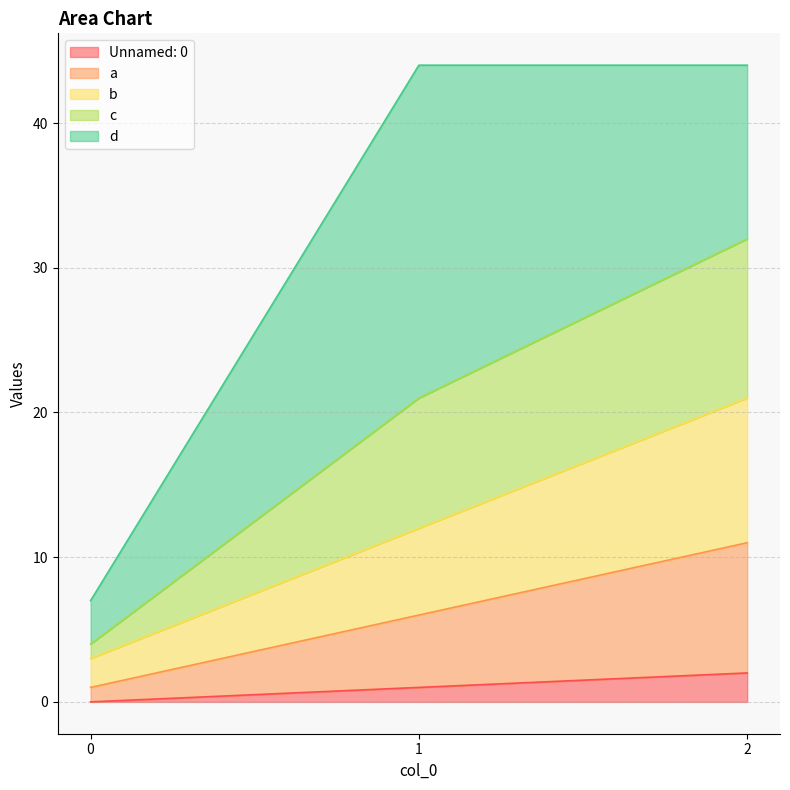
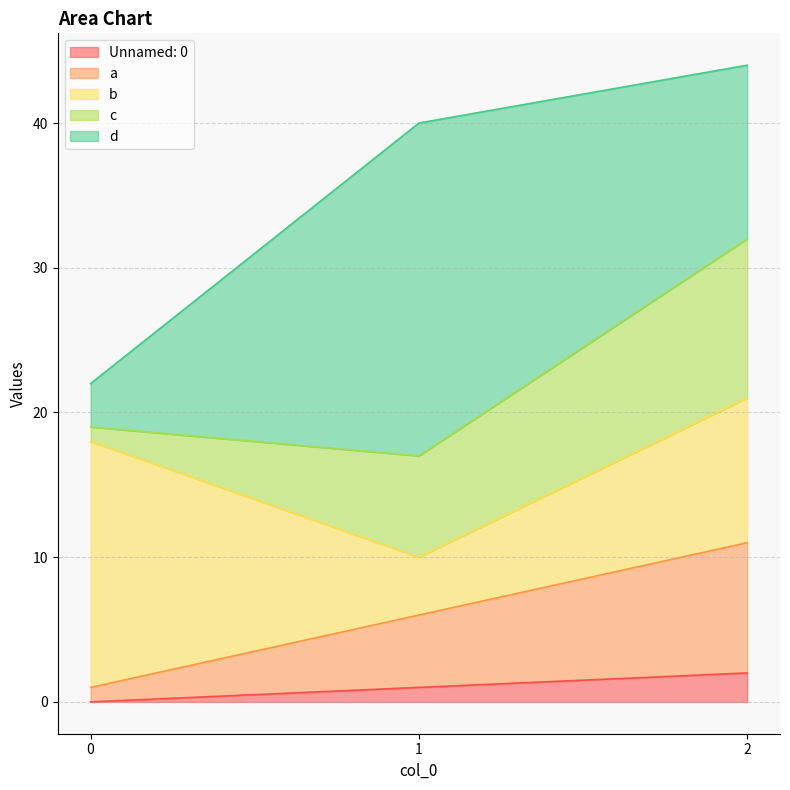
b, 0: 2 -> 17
b, 1: 6 -> 4
c, 1: 9 -> 7
